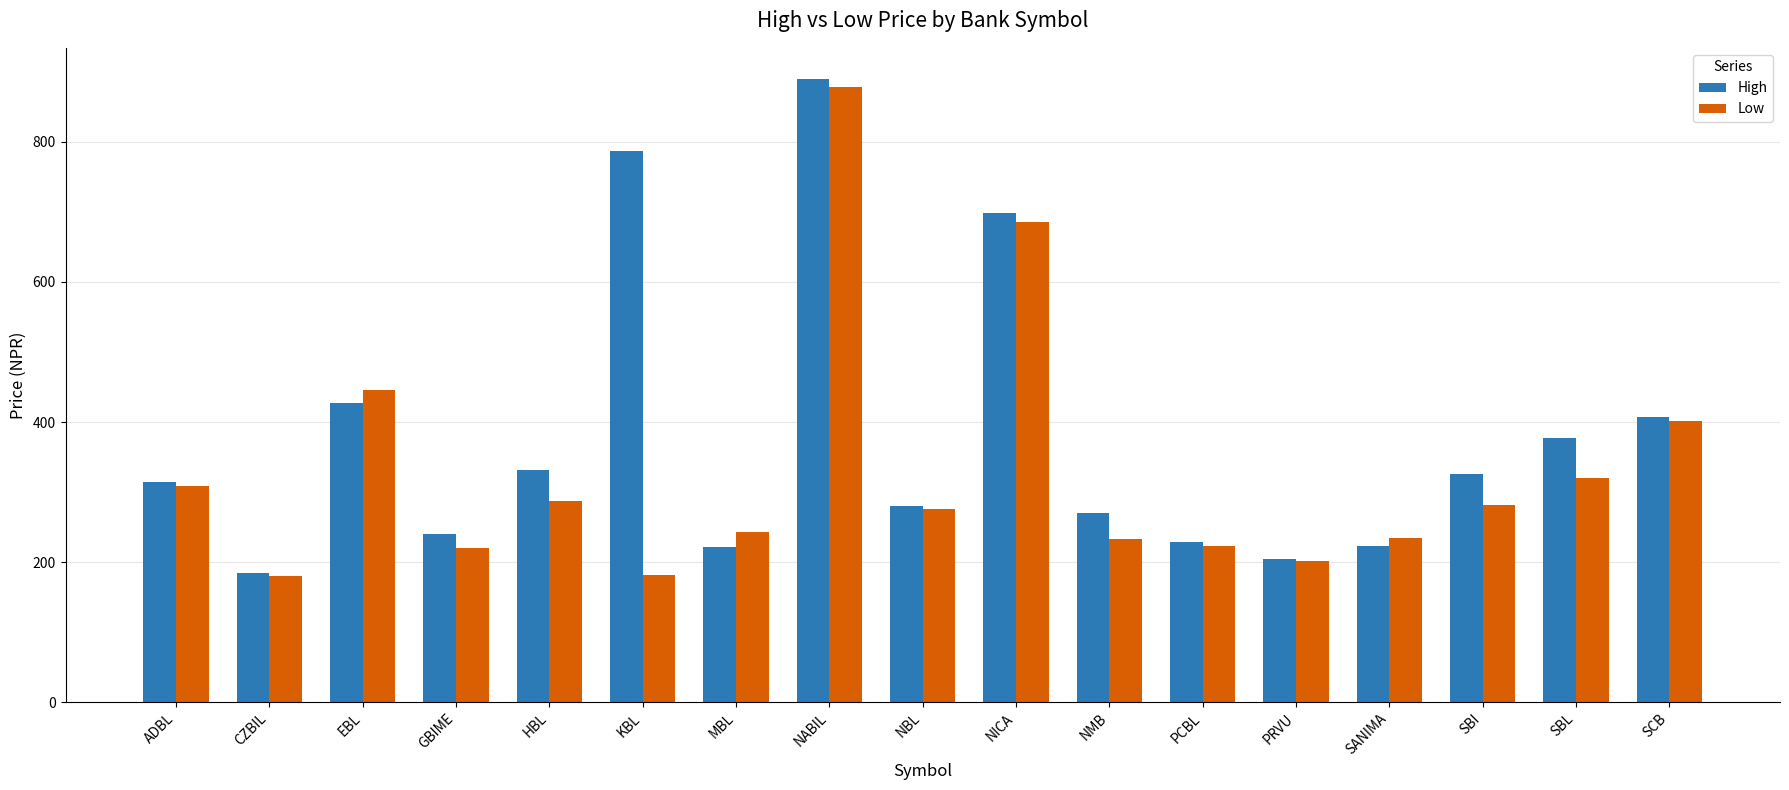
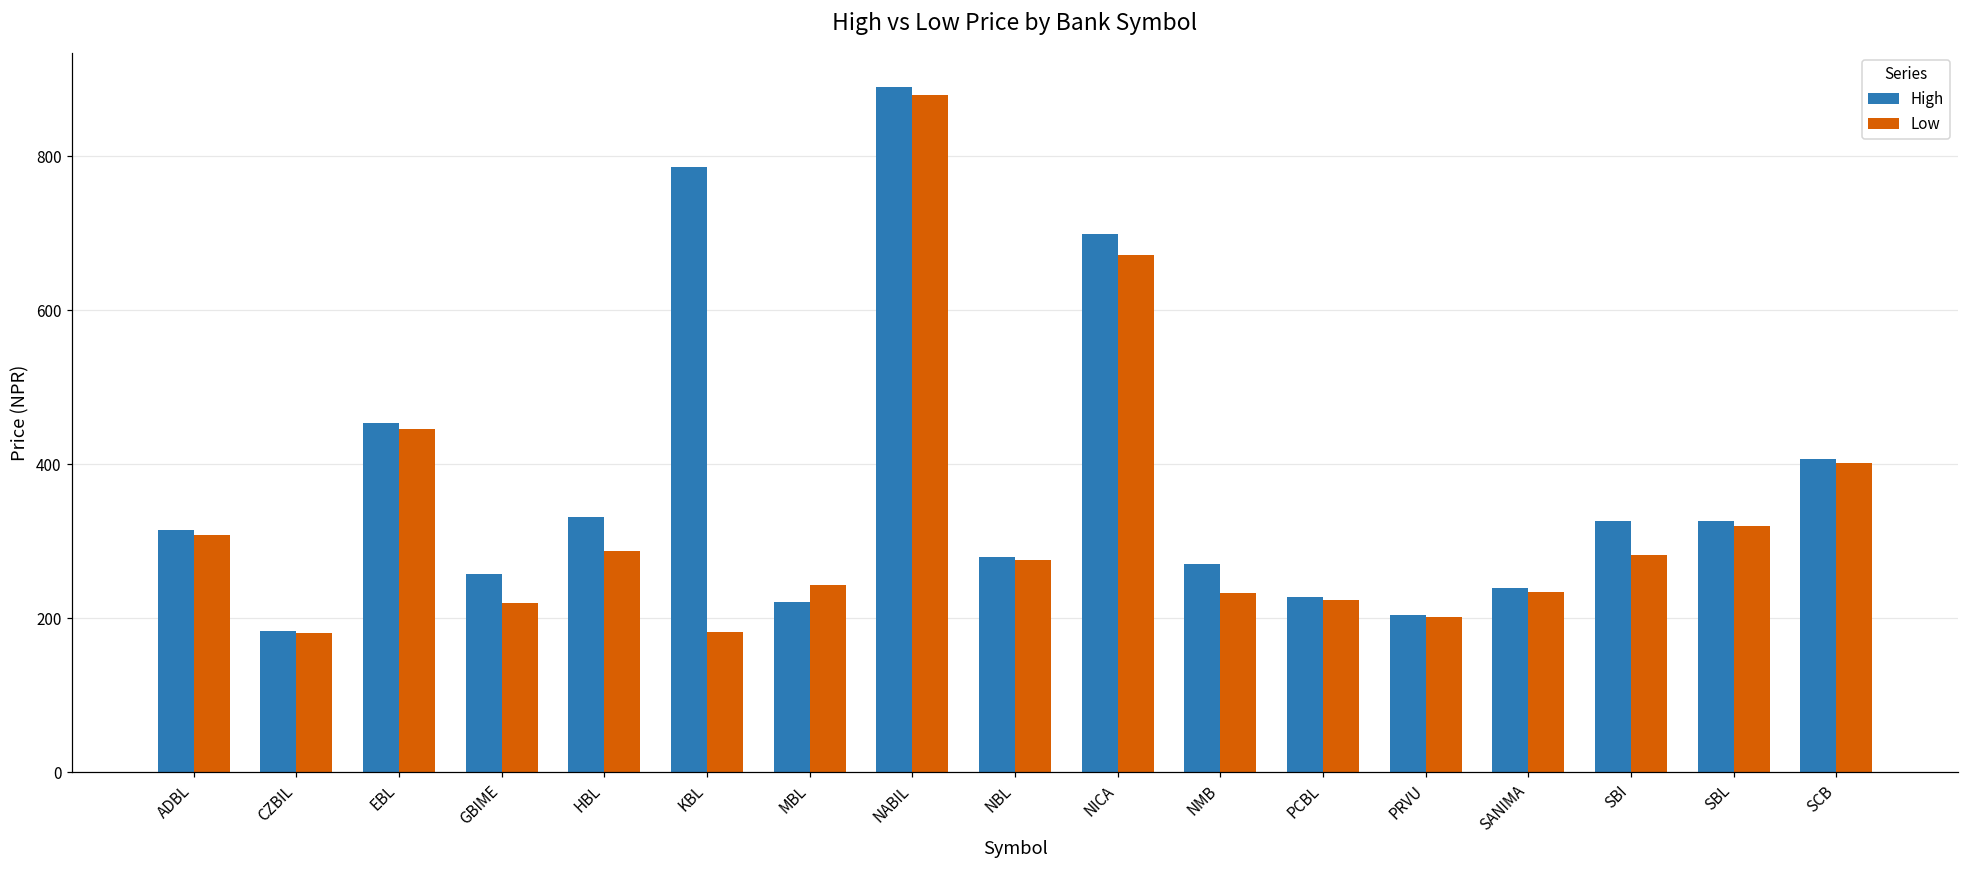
High, EBL: 430 -> 450
High, GBIME: 240 -> 260
Low, NICA: 690 -> 670
High, SANIMA: 220 -> 240
High, SBL: 380 -> 330
